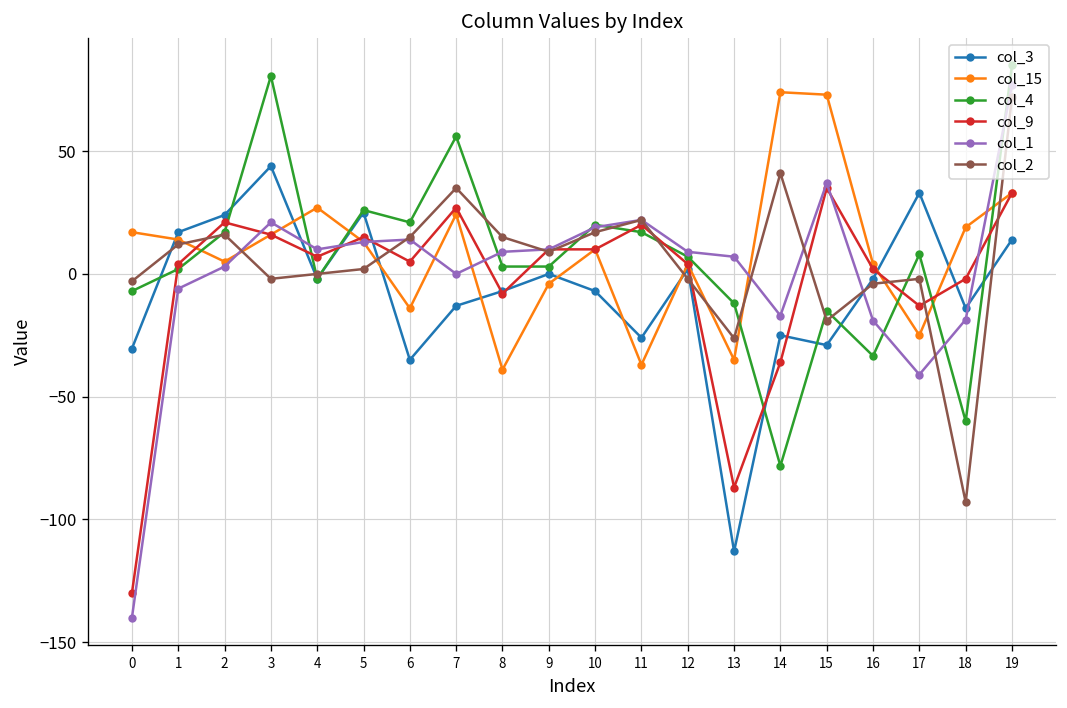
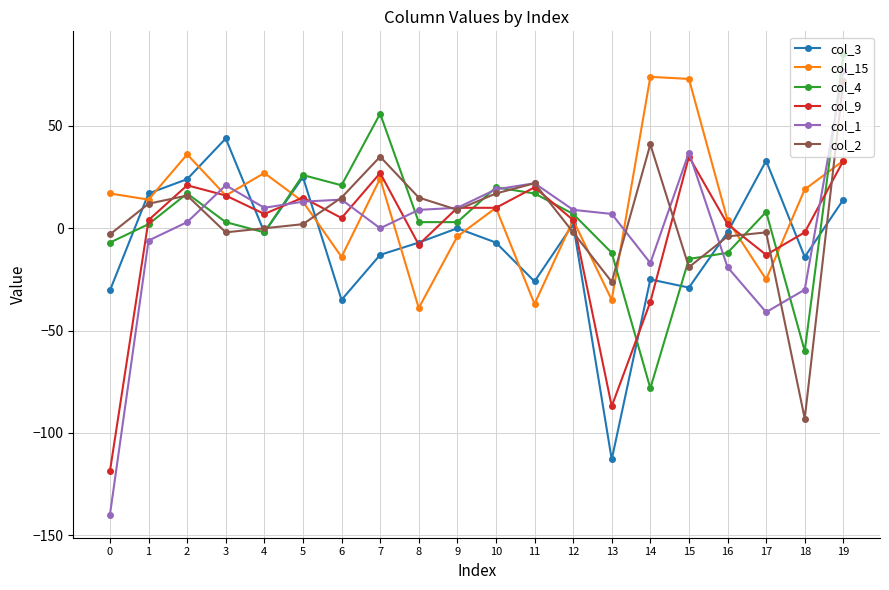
col_9, 0: -130 -> -119
col_15, 2: 5 -> 36
col_4, 3: 81 -> 3
col_4, 16: -33 -> -12
col_1, 18: -19 -> -30
